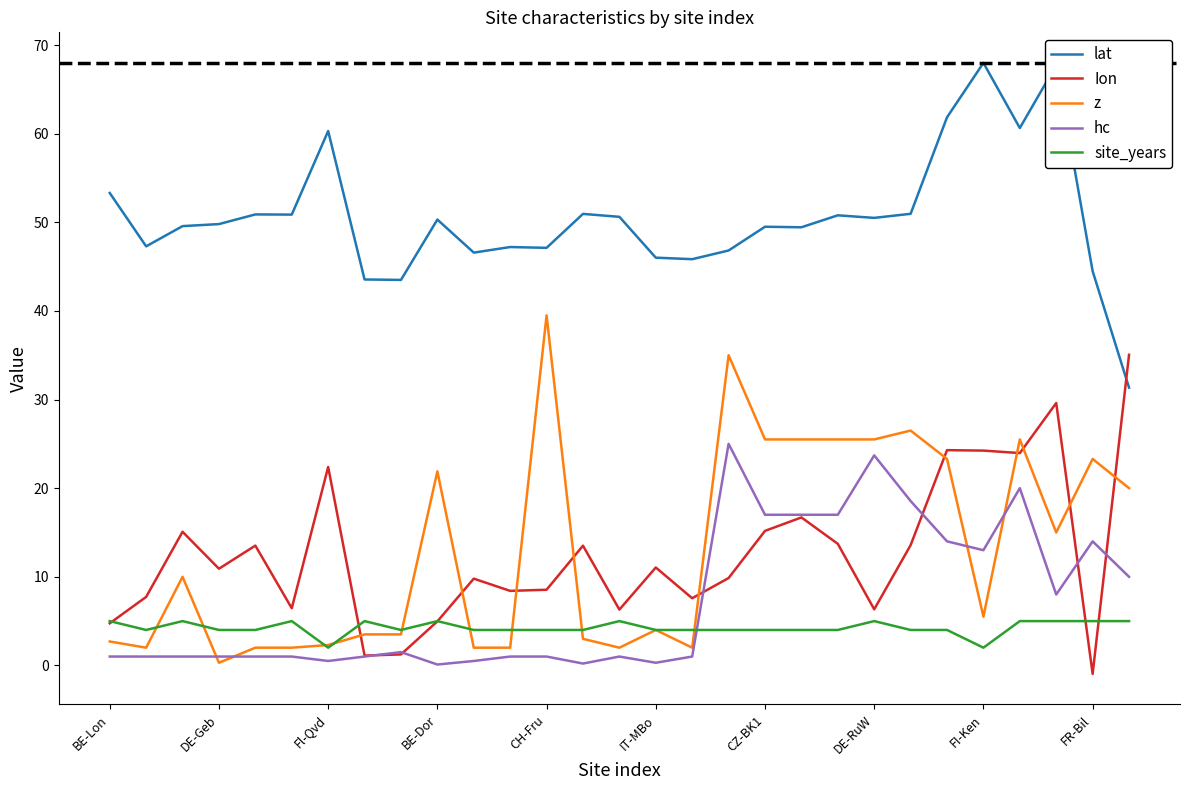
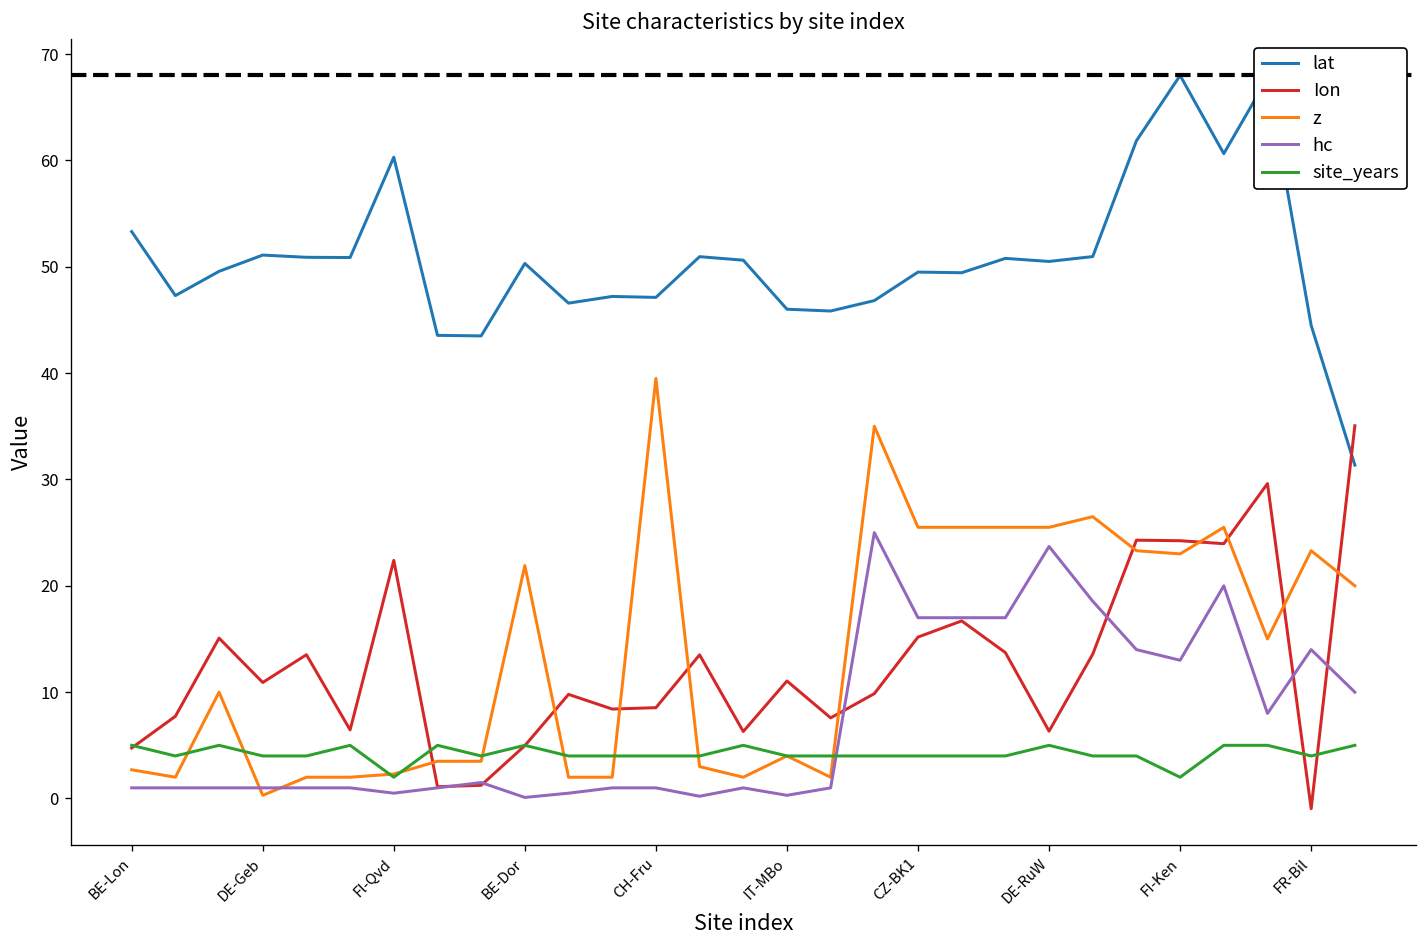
lat, DE-Geb: 50 -> 51
z, FI-Ken: 6 -> 23
site_years, FR-Bil: 5 -> 4
